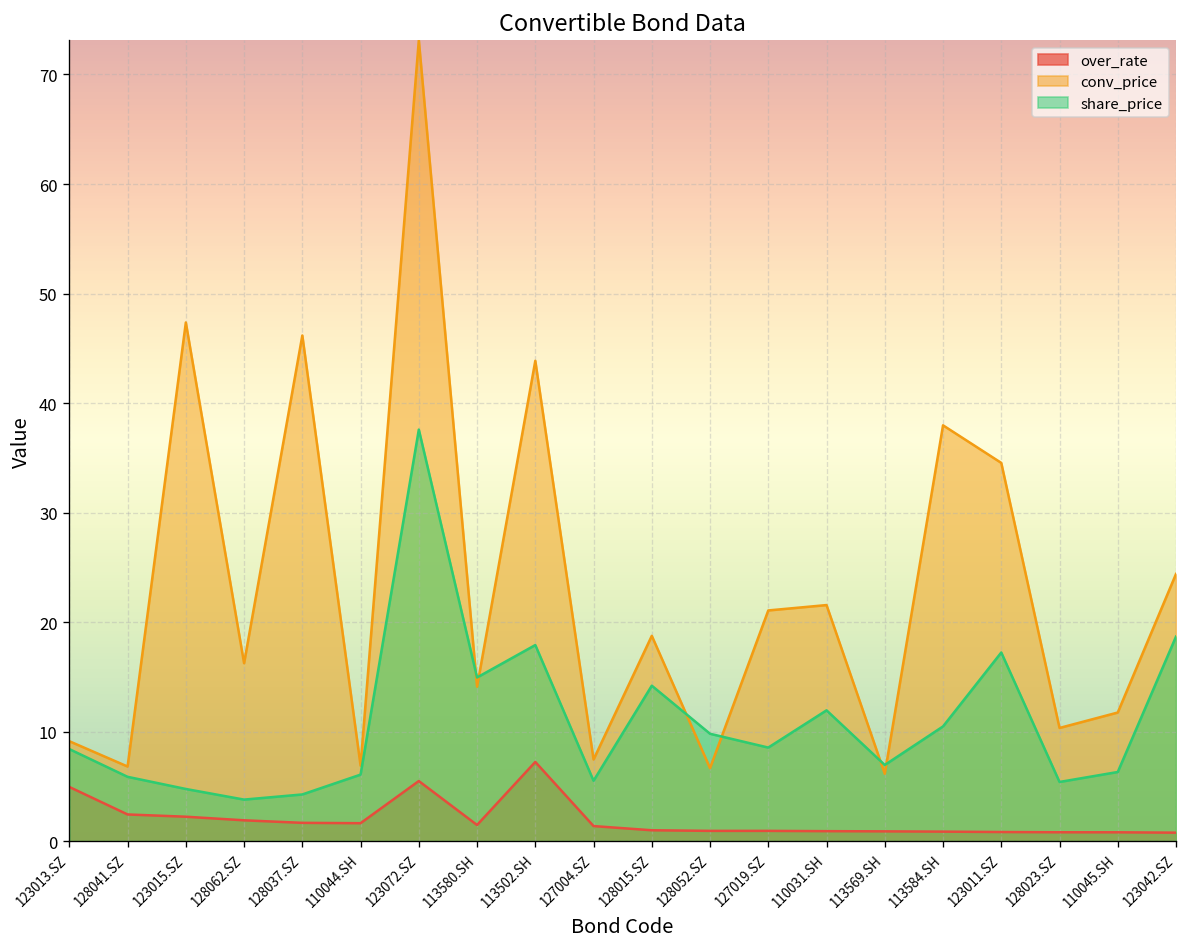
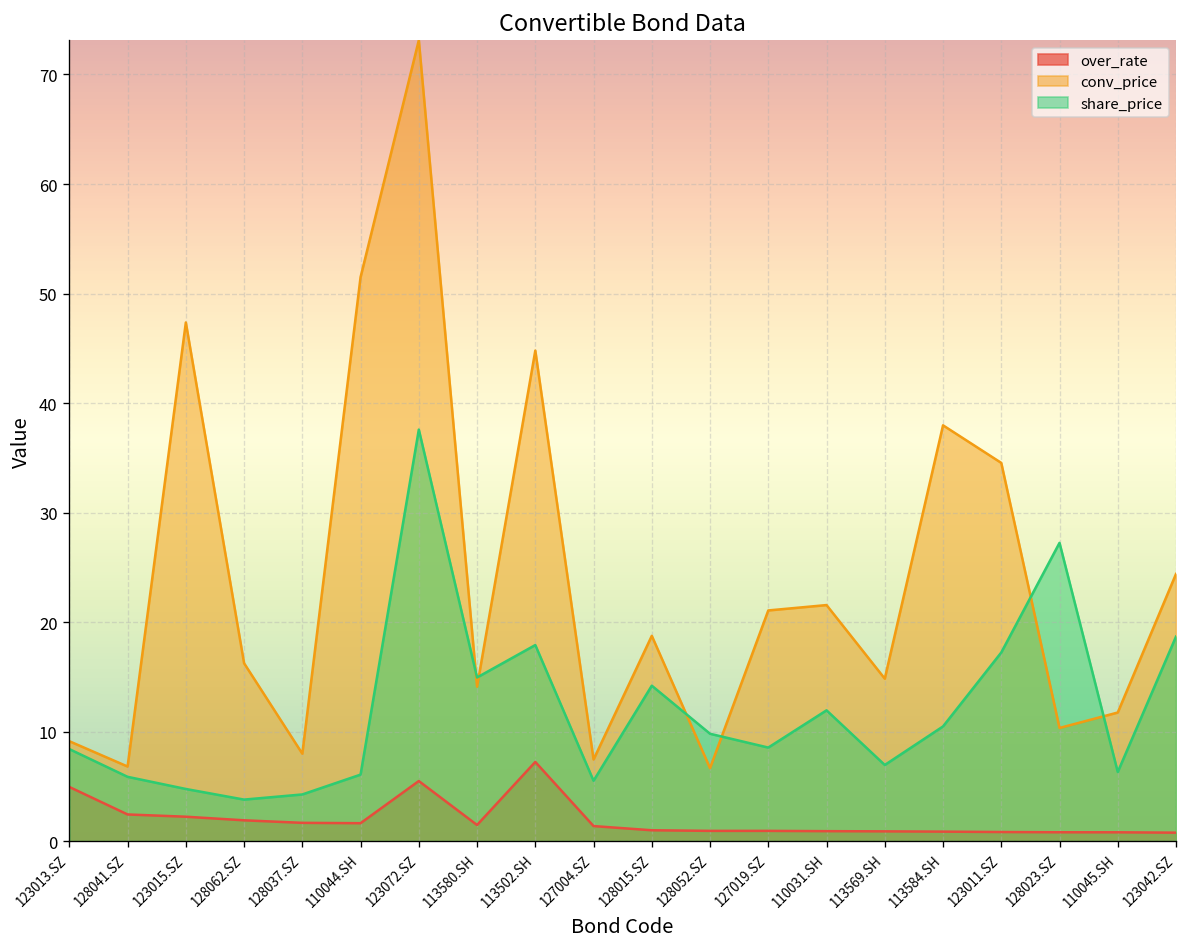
conv_price, 128037.SZ: 46 -> 8
conv_price, 110044.SH: 7 -> 52
conv_price, 113502.SH: 44 -> 45
conv_price, 113569.SH: 6 -> 15
share_price, 128023.SZ: 5 -> 27
